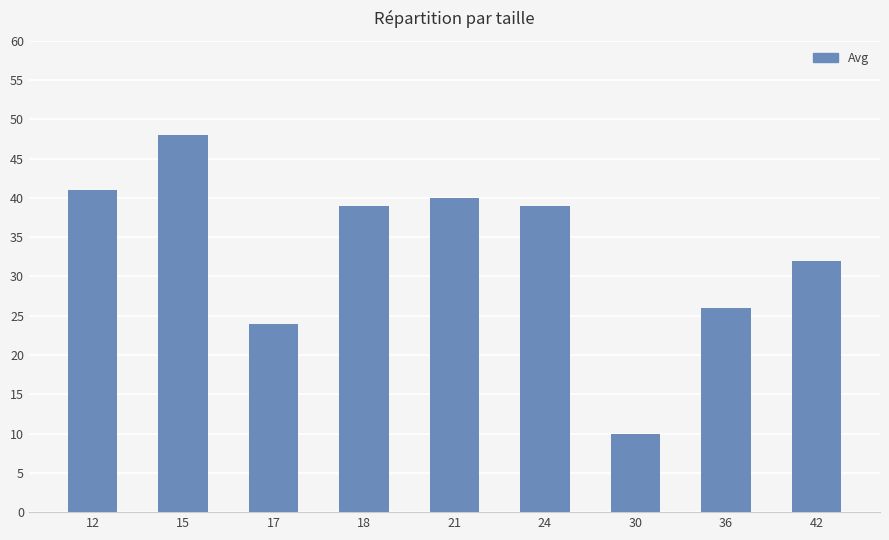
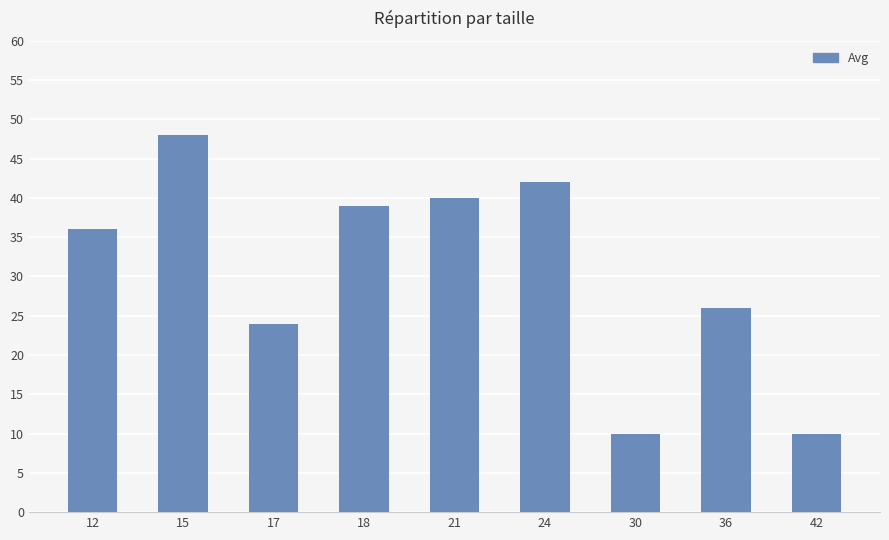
12: 41 -> 36
24: 39 -> 42
42: 32 -> 10
